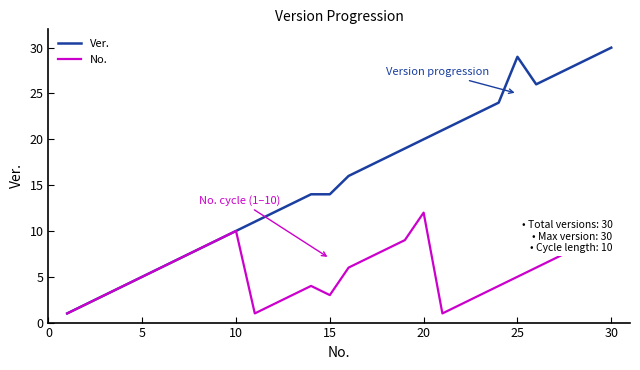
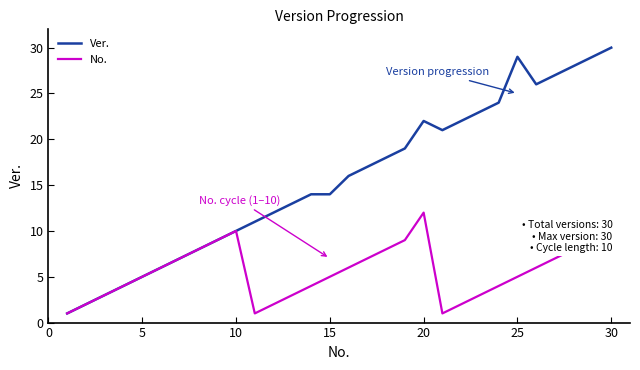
No., 15: 3 -> 5
Ver., 20: 20 -> 22
